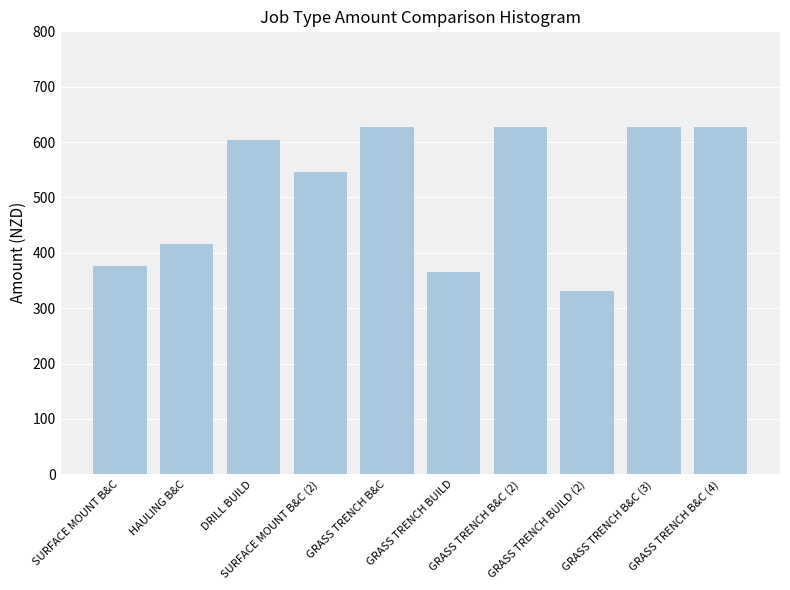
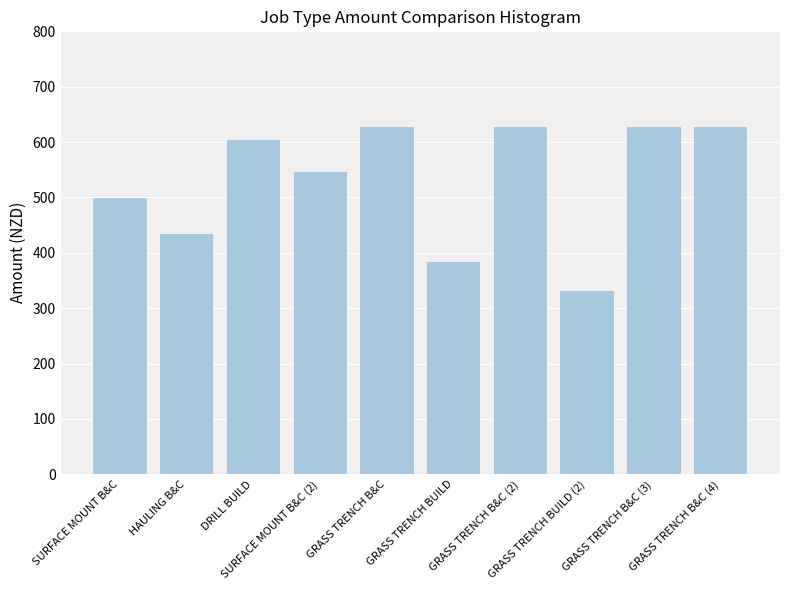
SURFACE MOUNT B&C: 380 -> 500
HAULING B&C: 420 -> 430
GRASS TRENCH BUILD: 370 -> 380
